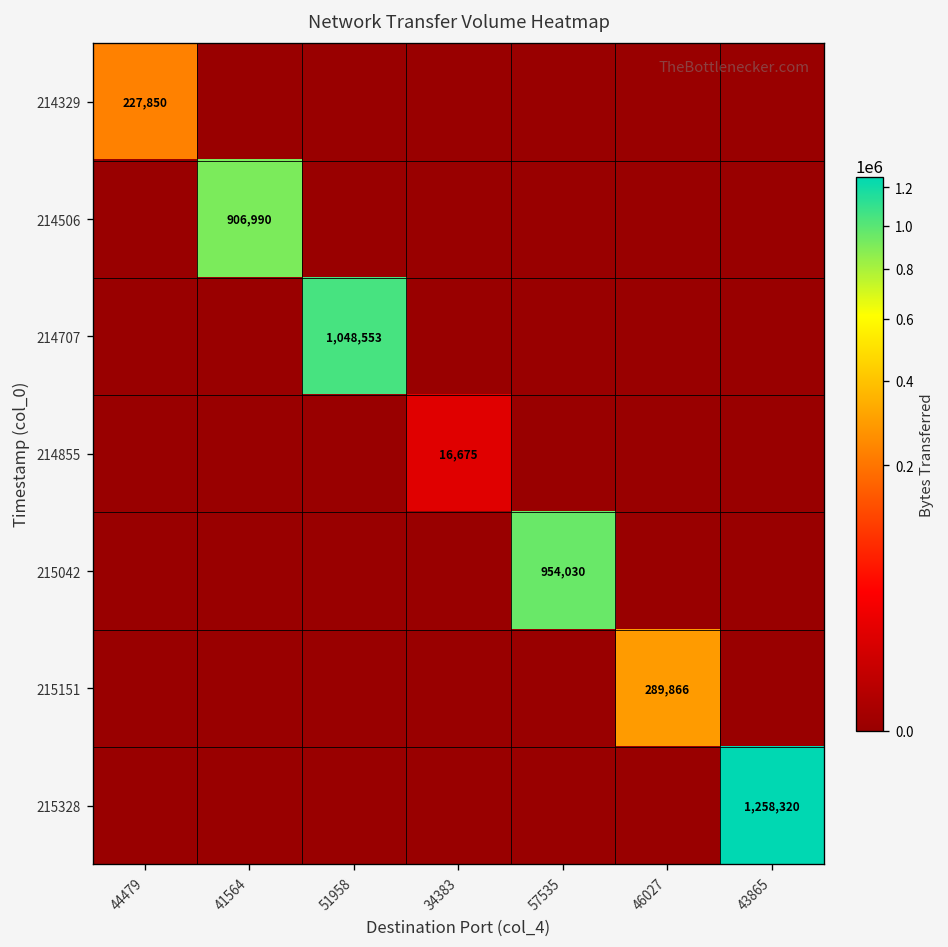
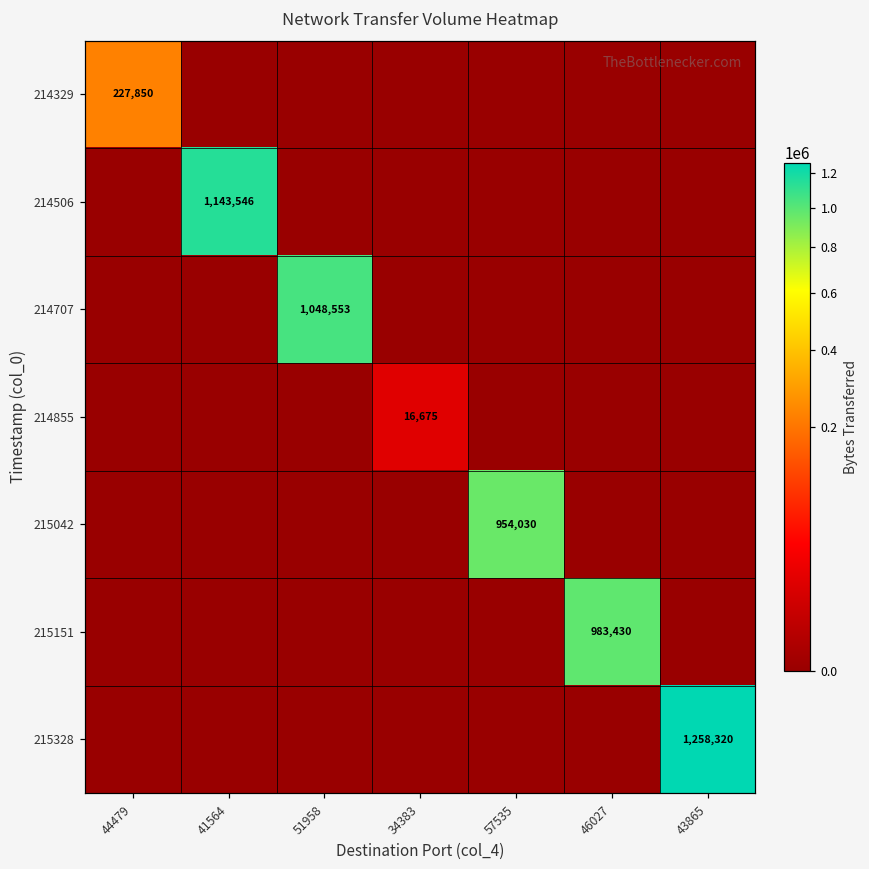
214506, 41564: 906,990 -> 1,143,546
215151, 46027: 289,866 -> 983,430
